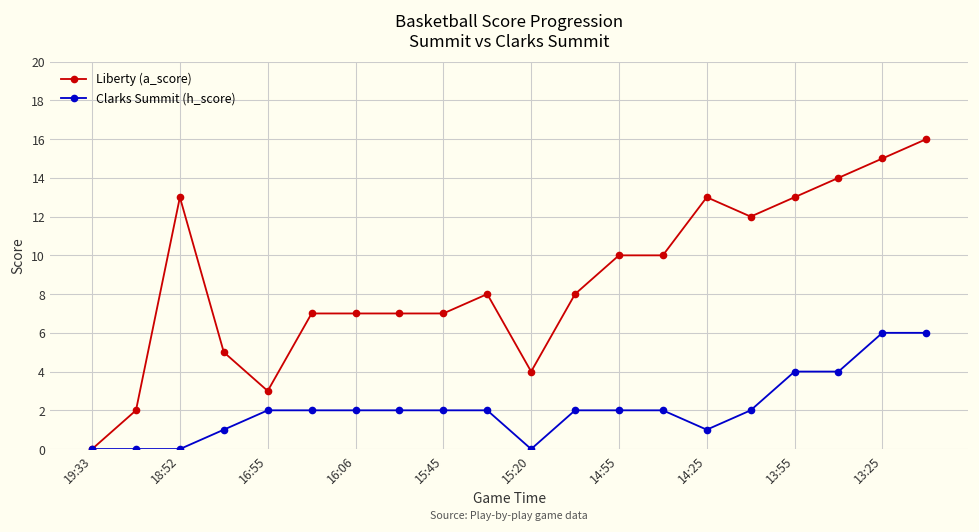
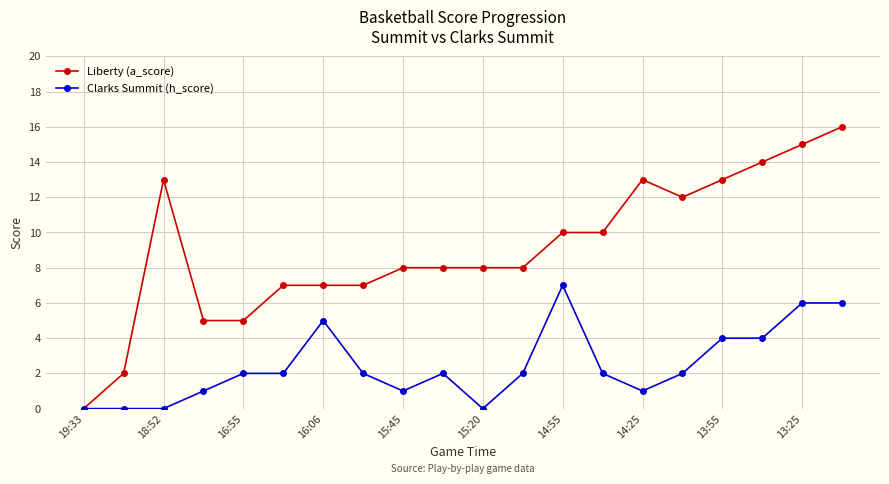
Liberty (a_score), 16:55: 3 -> 5
Clarks Summit (h_score), 16:06: 2 -> 5
Liberty (a_score), 15:45: 7 -> 8
Clarks Summit (h_score), 15:45: 2 -> 1
Liberty (a_score), 15:20: 4 -> 8
Clarks Summit (h_score), 14:55: 2 -> 7
